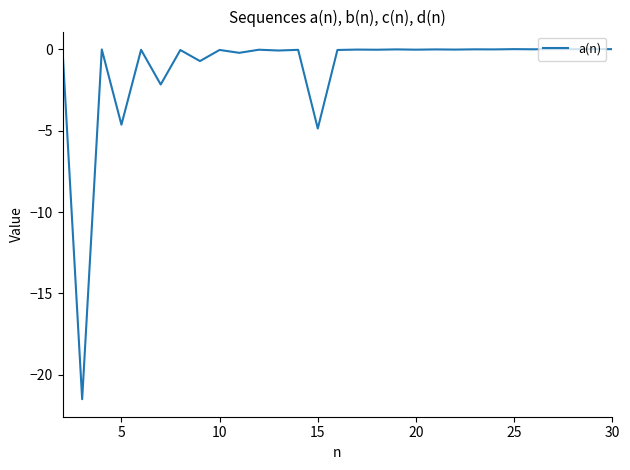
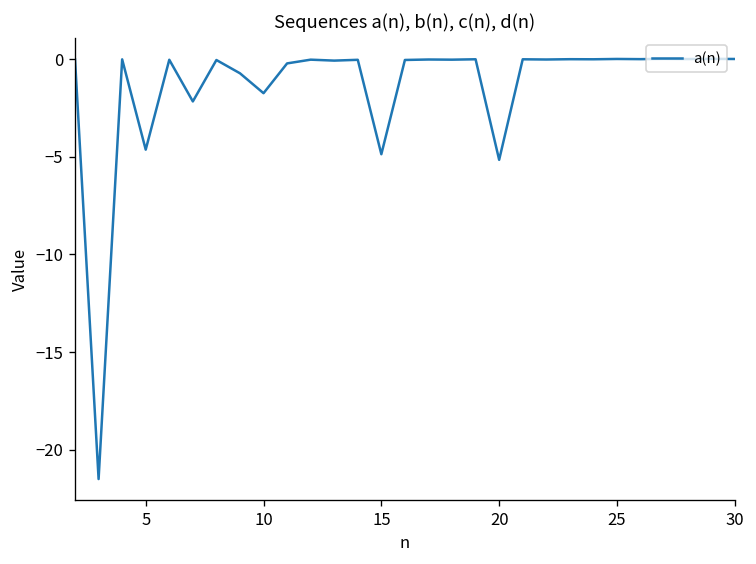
10: 0.0 -> -1.7
20: 0.0 -> -5.2
